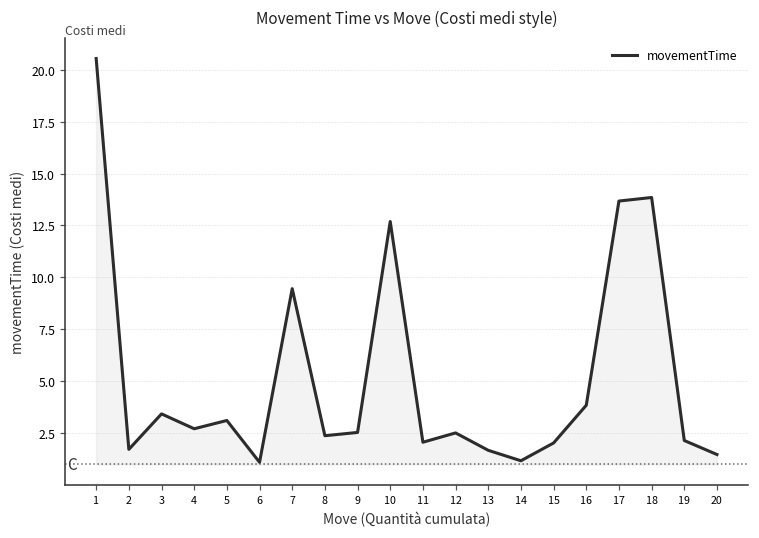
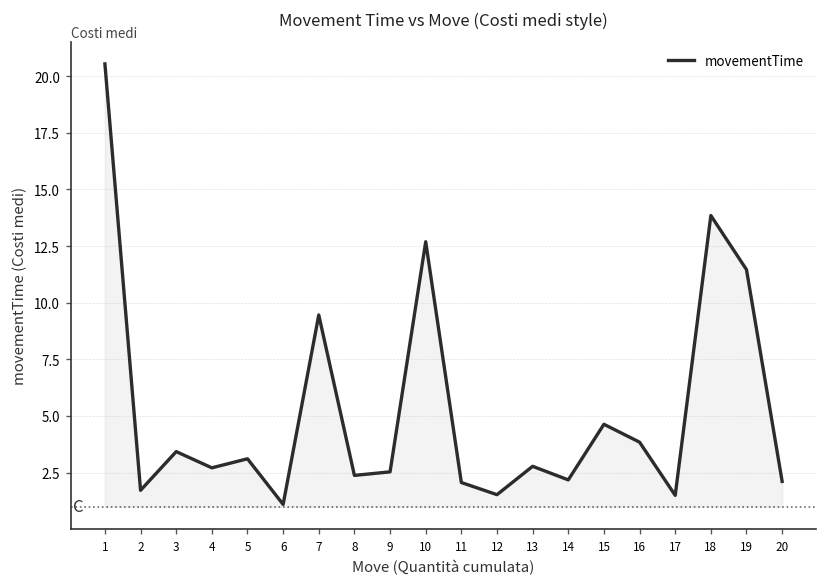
12: 2.5 -> 1.5
13: 1.7 -> 2.8
14: 1.2 -> 2.2
15: 2.0 -> 4.6
17: 13.7 -> 1.5
19: 2.1 -> 11.5
20: 1.5 -> 2.1
